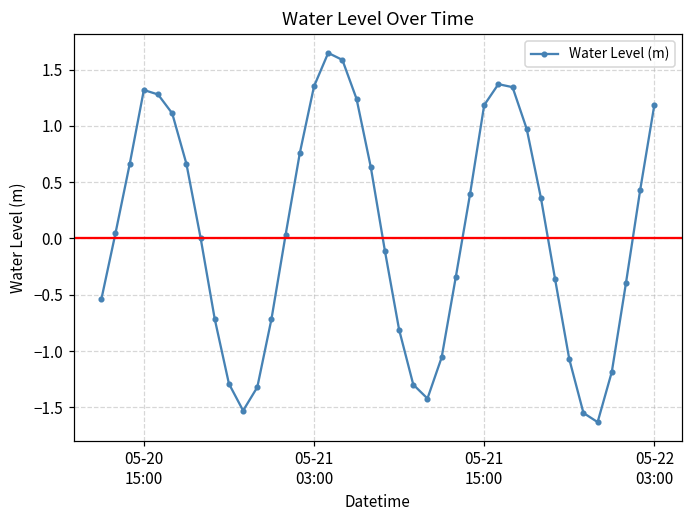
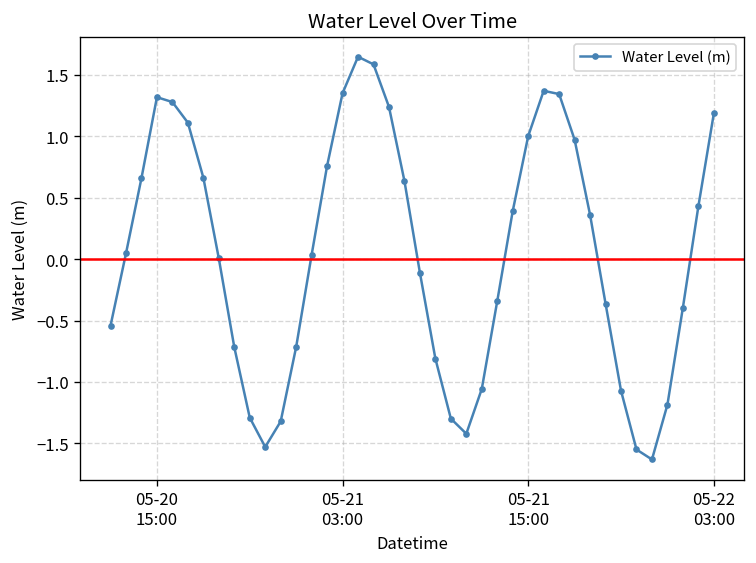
05-21 15:00: 1.18 -> 1.00
